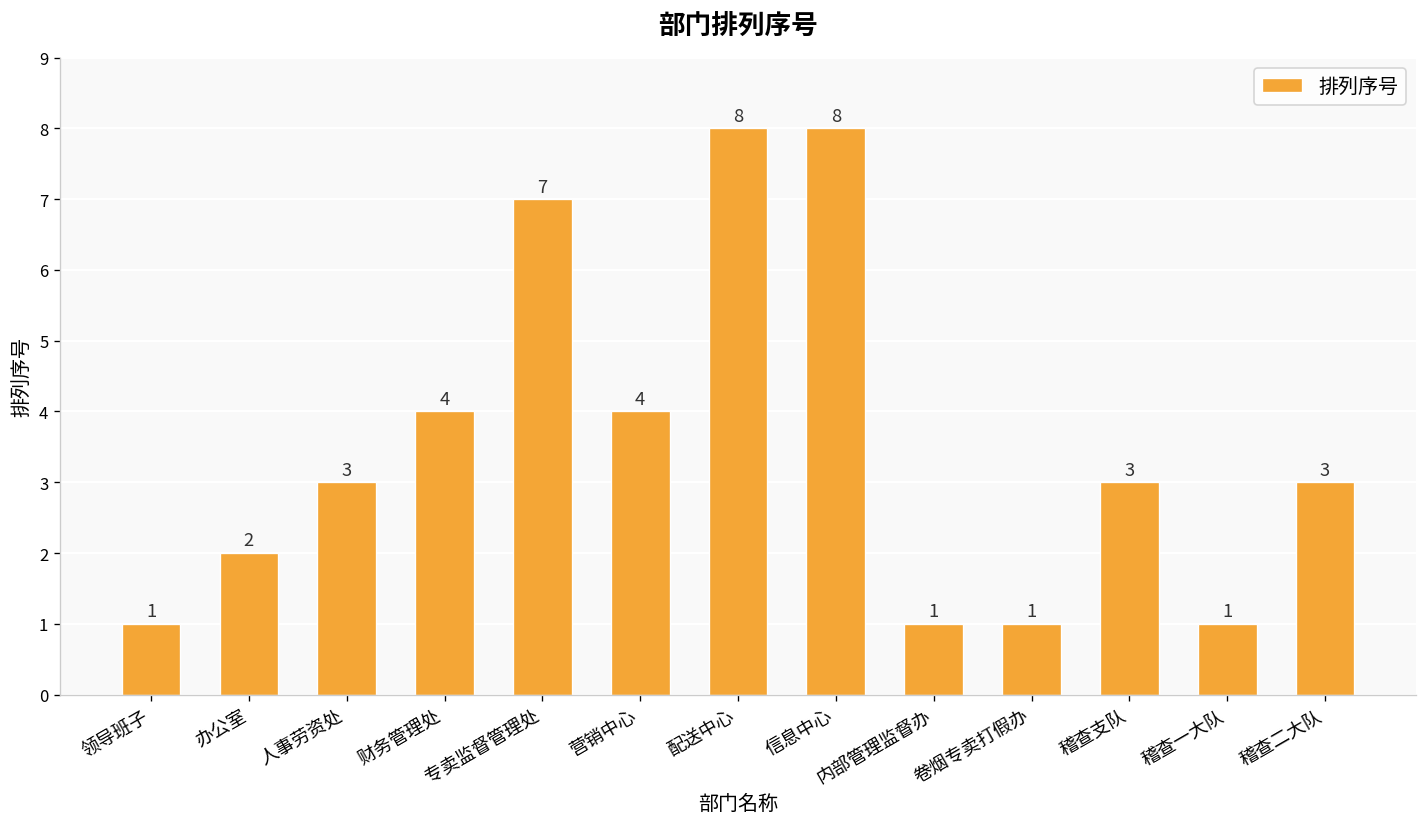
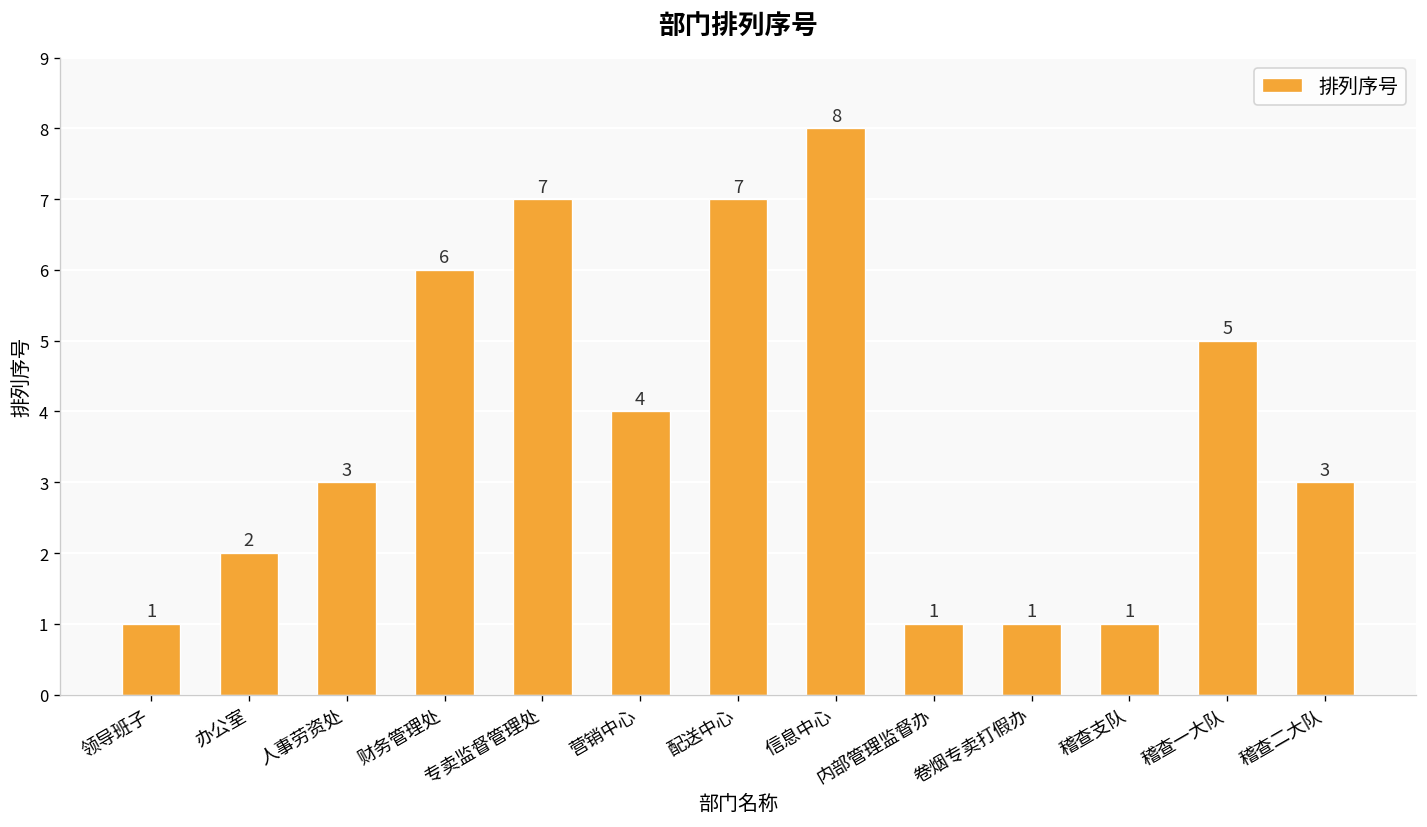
财务管理处: 4 -> 6
配送中心: 8 -> 7
稽查支队: 3 -> 1
稽查一大队: 1 -> 5
